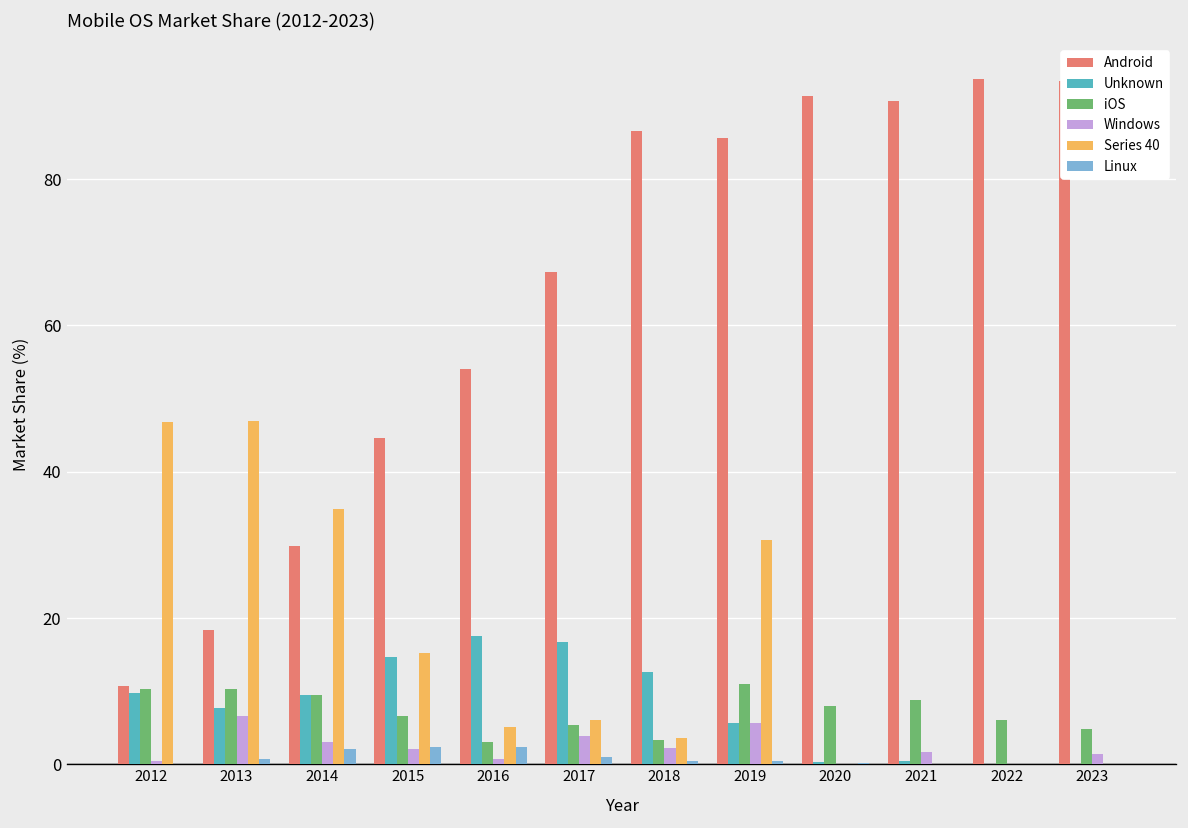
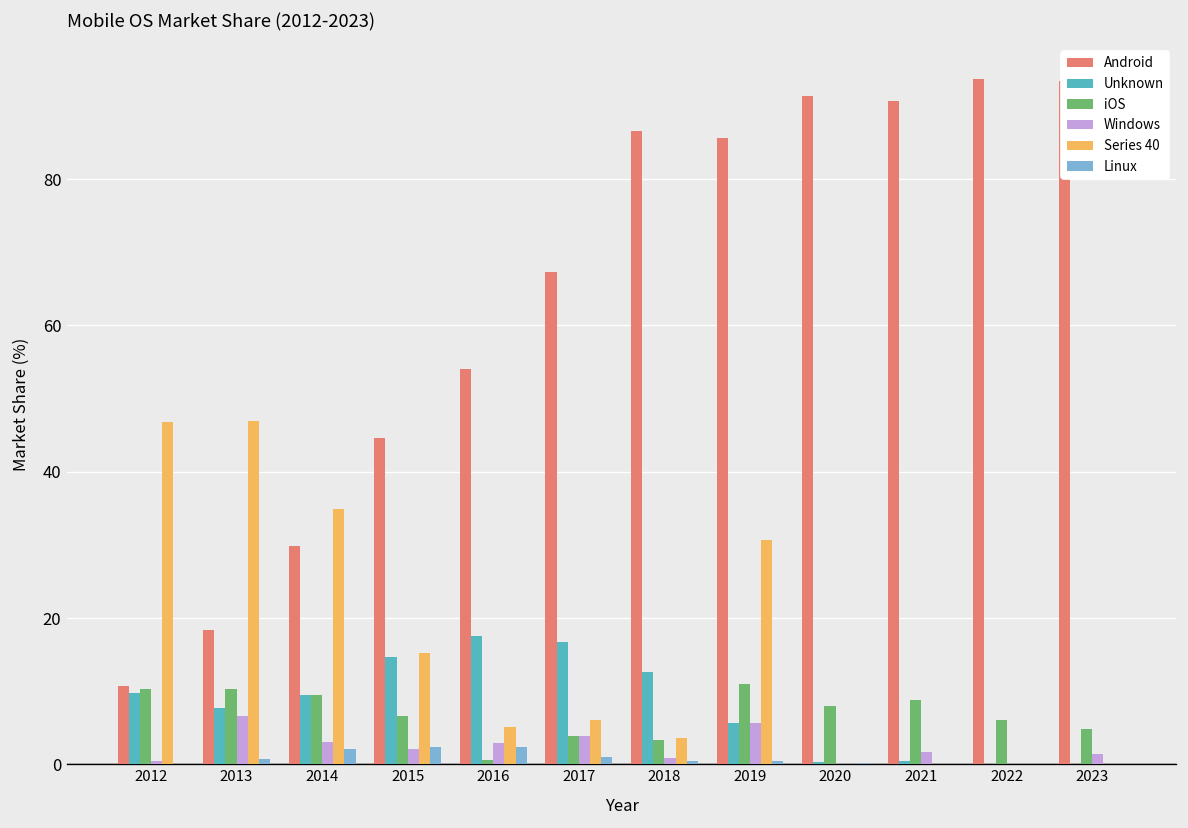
iOS, 2016: 3 -> 1
Windows, 2016: 1 -> 3
iOS, 2017: 5 -> 4
Windows, 2018: 2 -> 1
